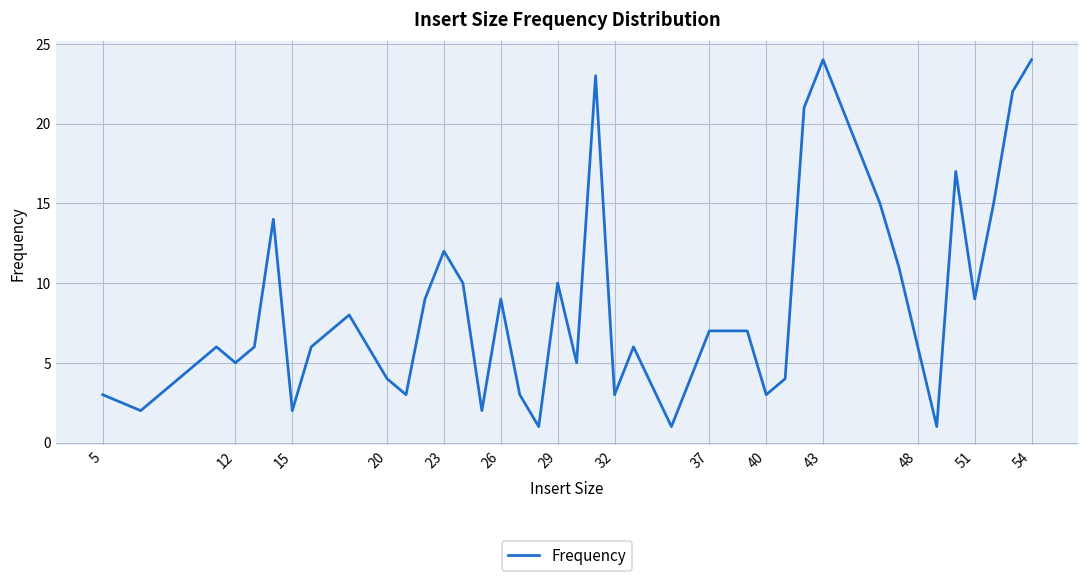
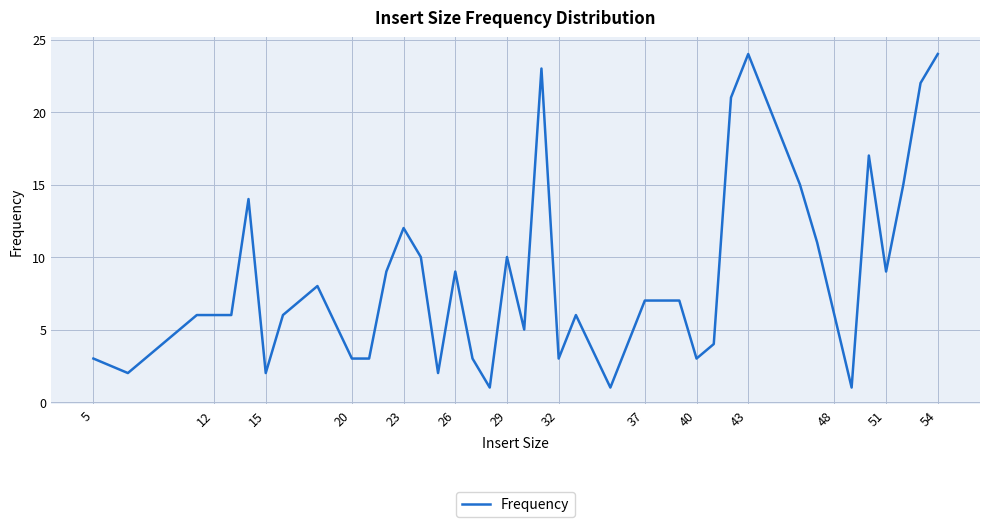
12: 5 -> 6
20: 4 -> 3
